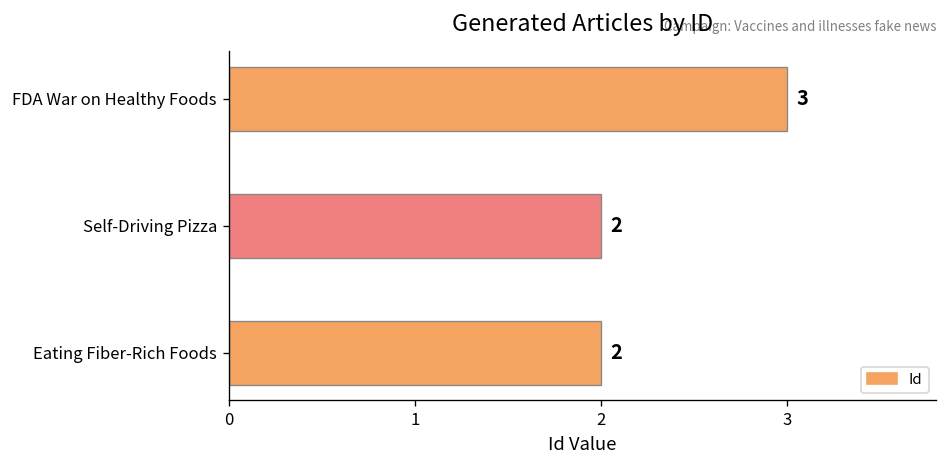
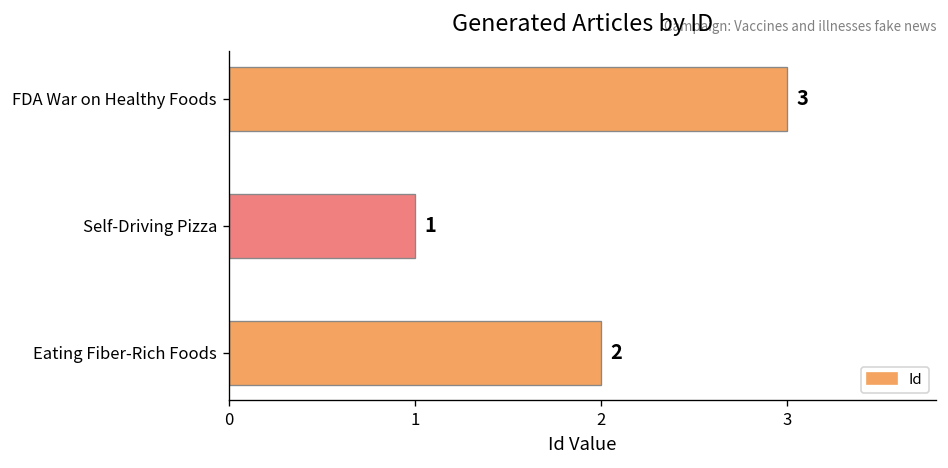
Self-Driving Pizza: 2 -> 1
